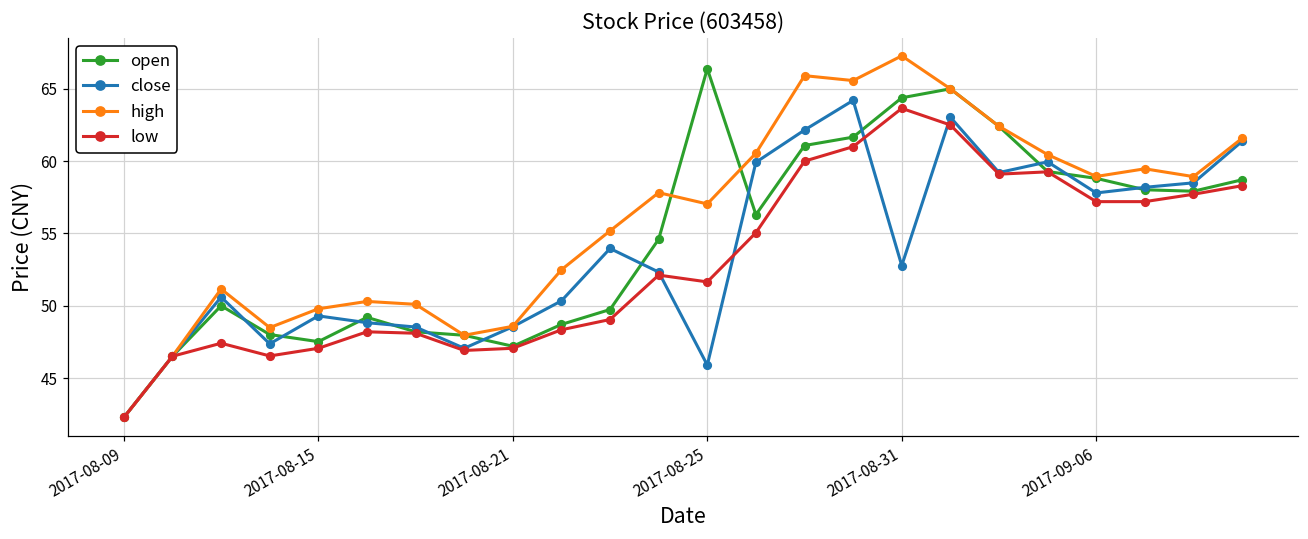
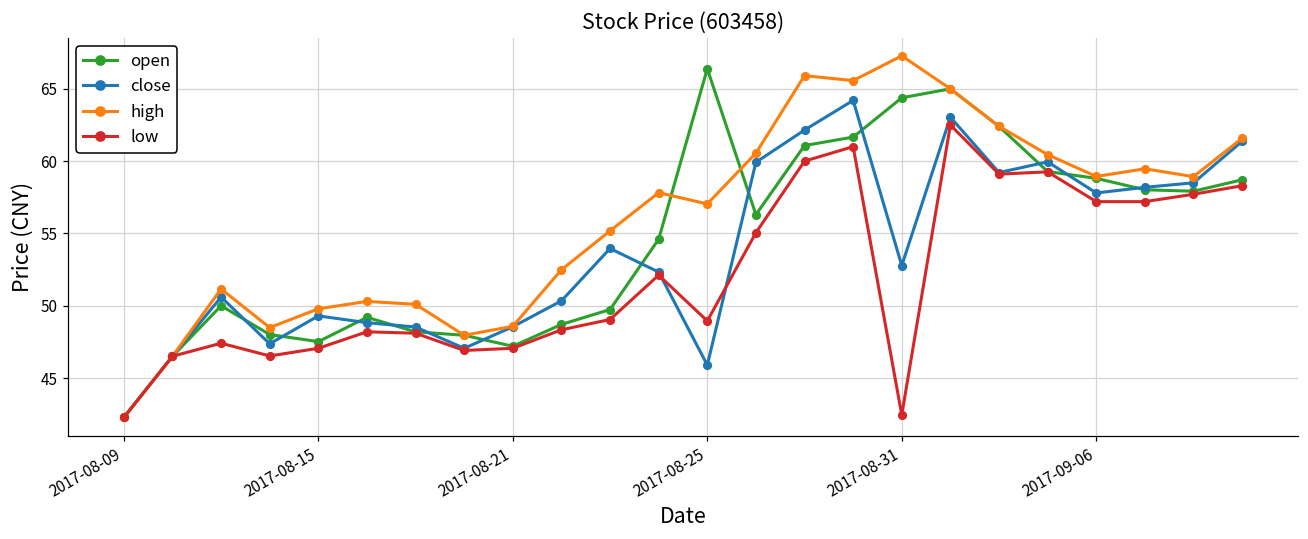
low, 2017-08-25: 51.7 -> 49.0
low, 2017-08-31: 63.7 -> 42.5
